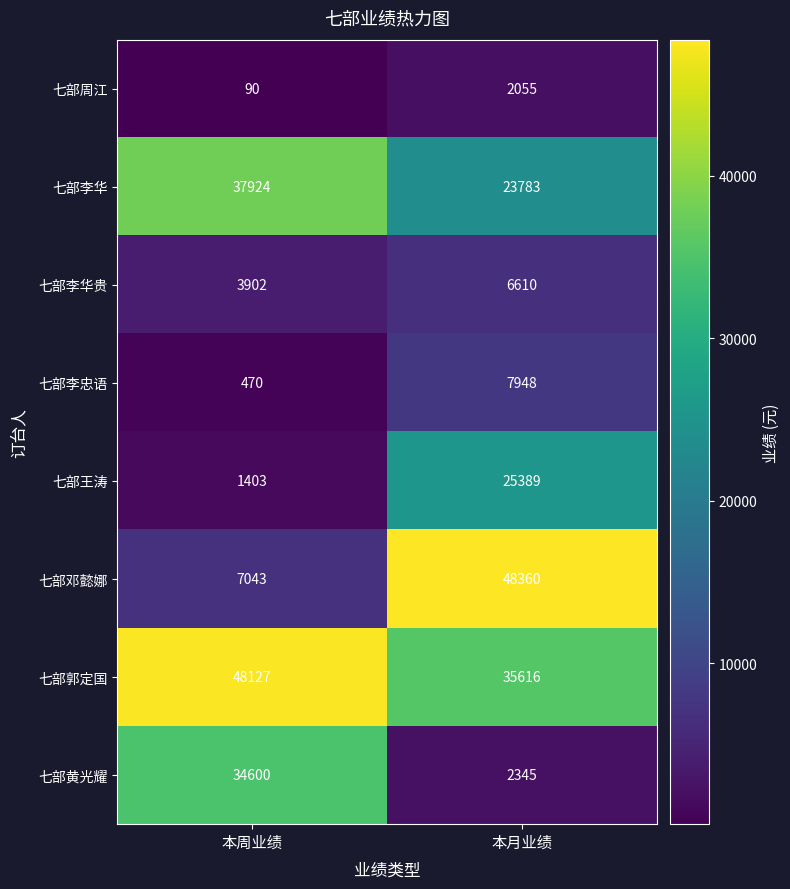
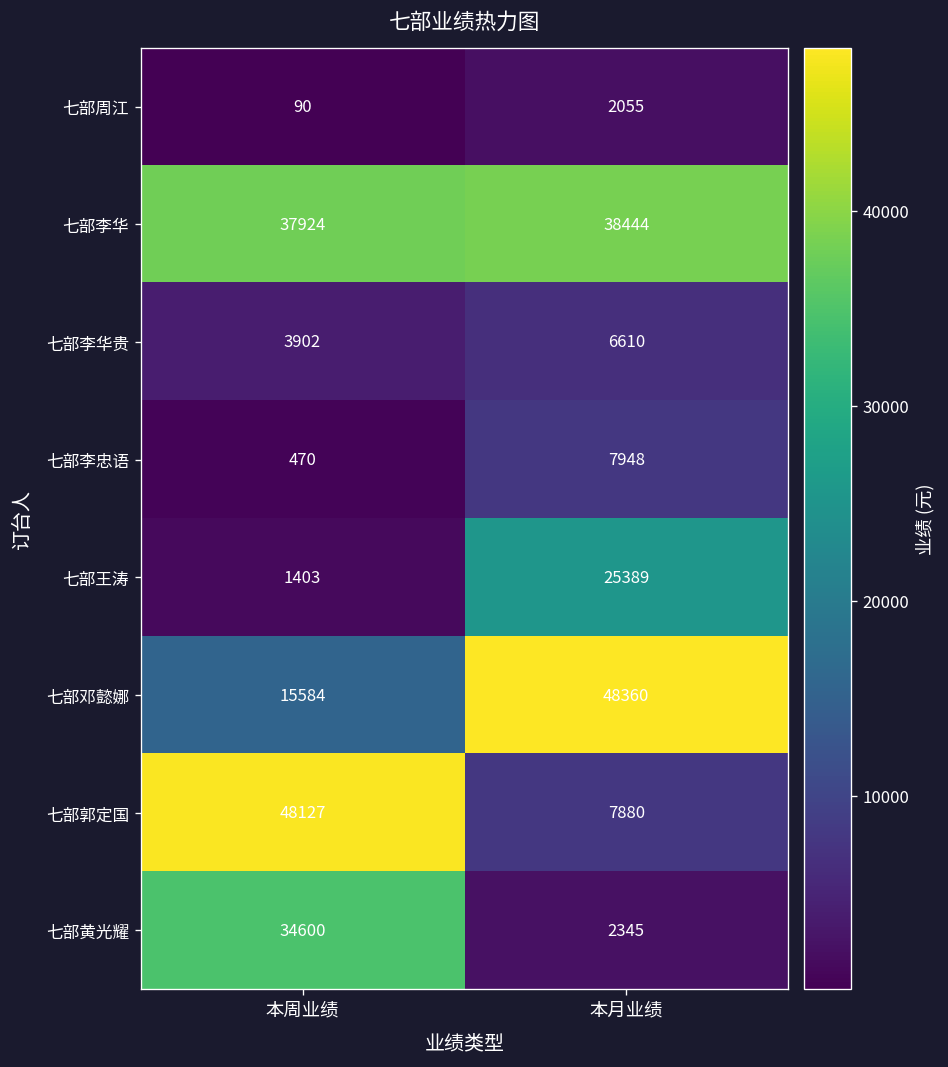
七部李华, 本月业绩: 23783 -> 38444
七部邓懿娜, 本周业绩: 7043 -> 15584
七部郭定国, 本月业绩: 35616 -> 7880
